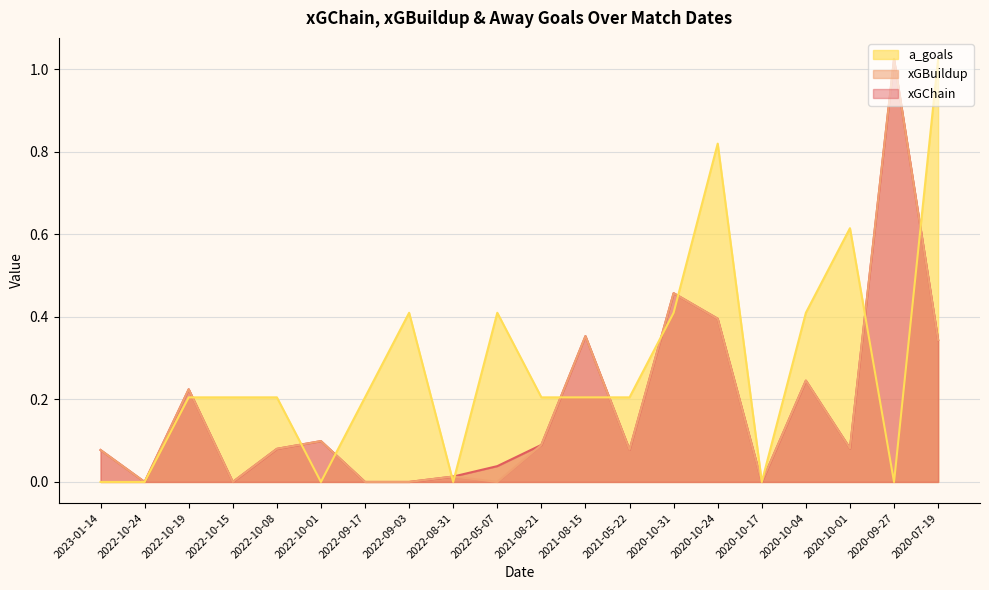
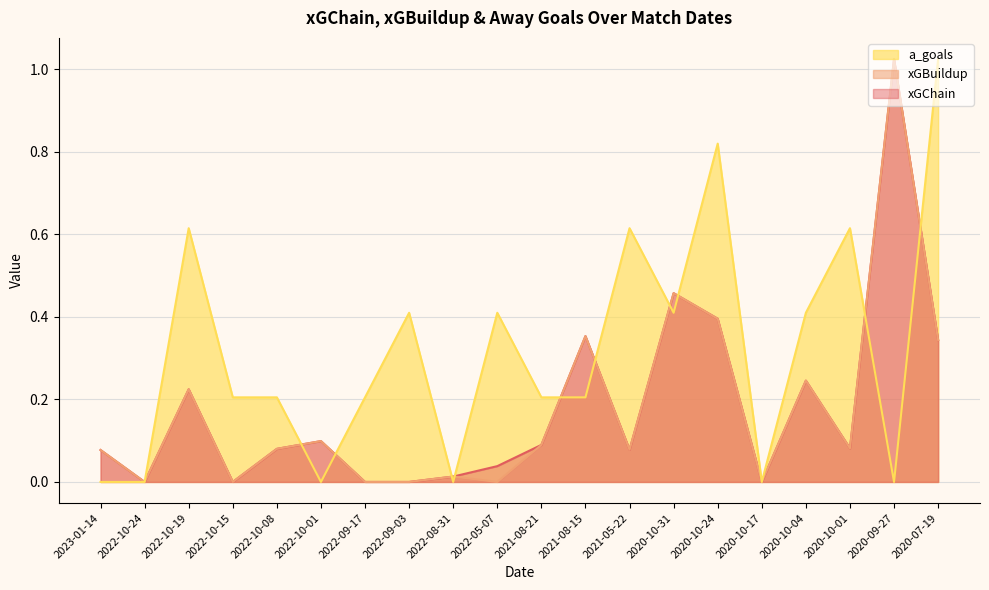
a_goals, 2022-10-19: 0.20 -> 0.61
a_goals, 2021-05-22: 0.20 -> 0.61
